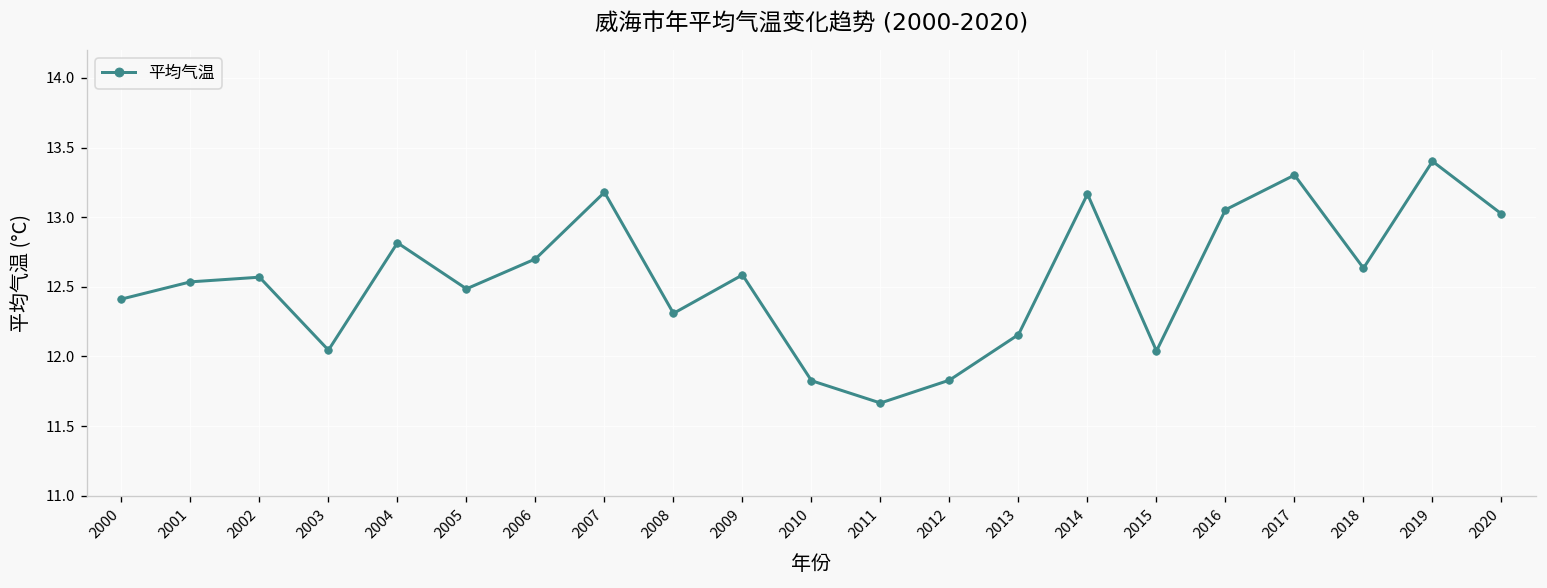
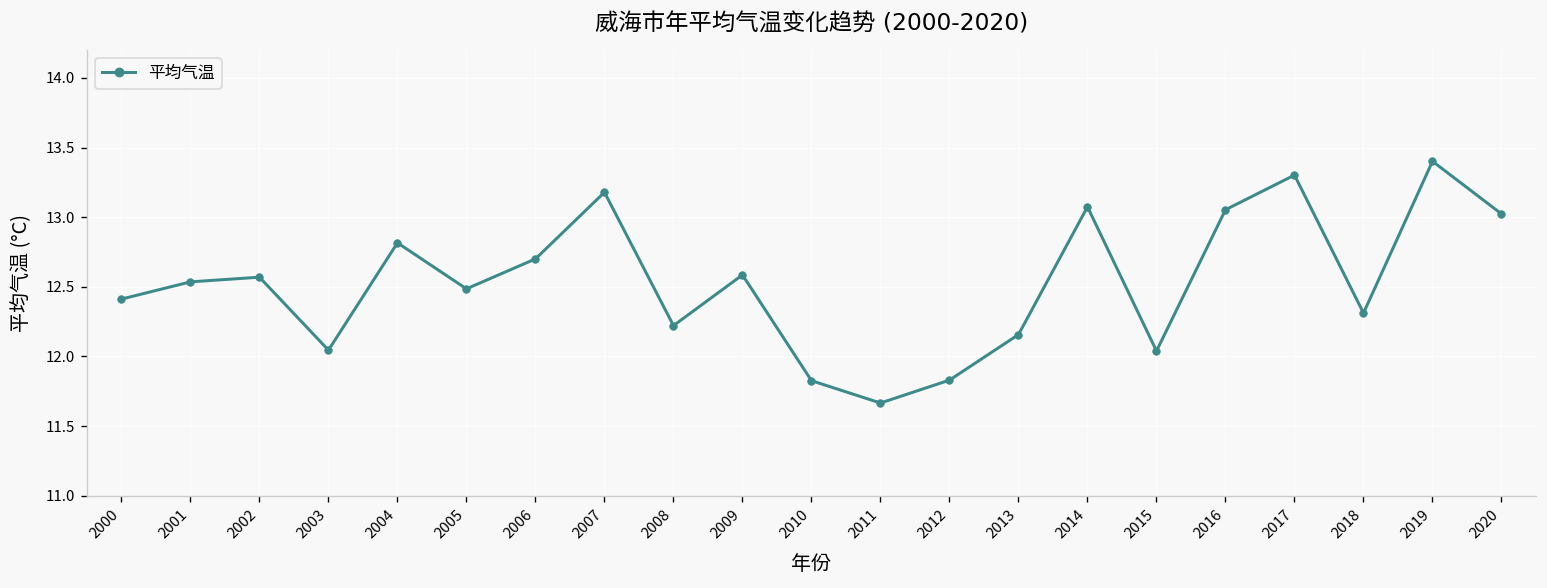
2008: 12.31 -> 12.22
2014: 13.17 -> 13.07
2018: 12.63 -> 12.31
